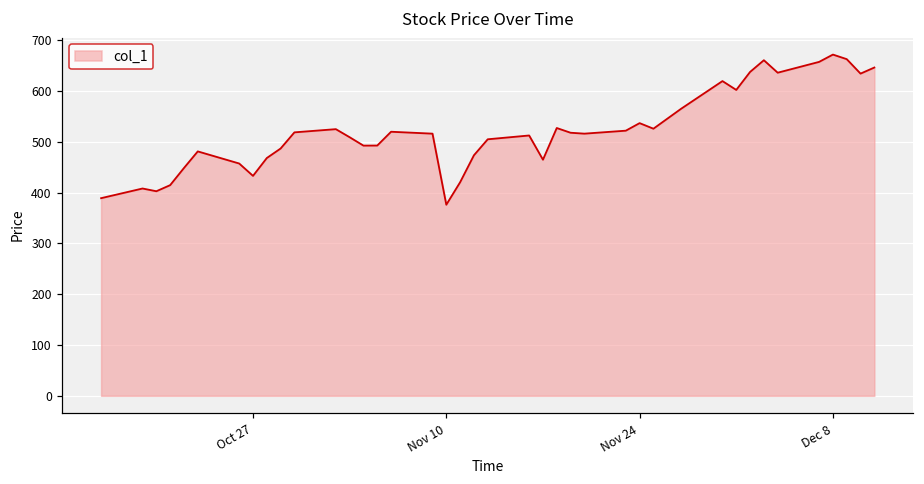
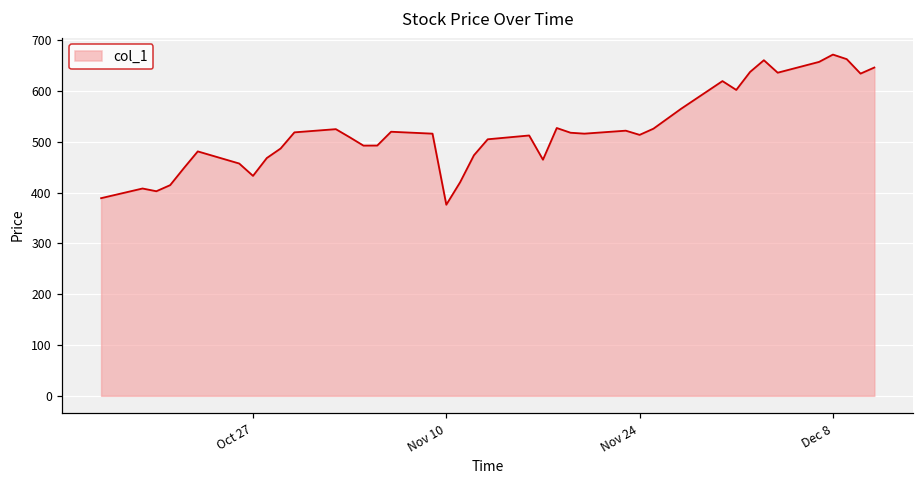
Nov 24: 540 -> 510
